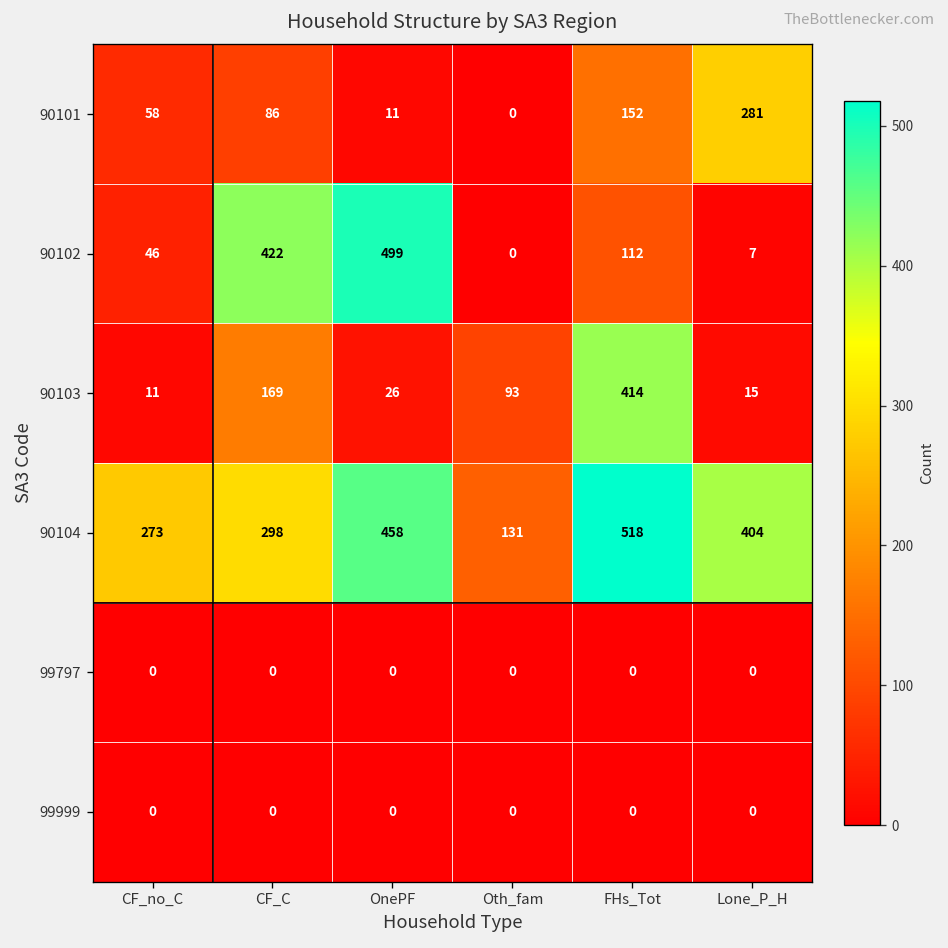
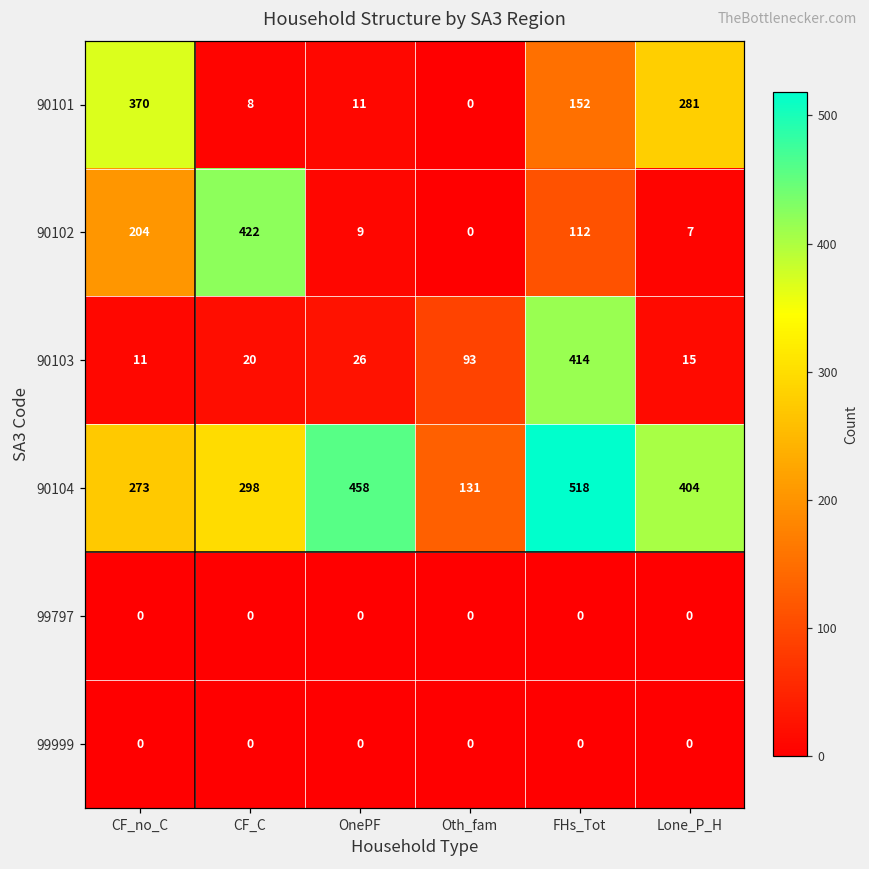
90101, CF_no_C: 58 -> 370
90101, CF_C: 86 -> 8
90102, CF_no_C: 46 -> 204
90102, OnePF: 499 -> 9
90103, CF_C: 169 -> 20
